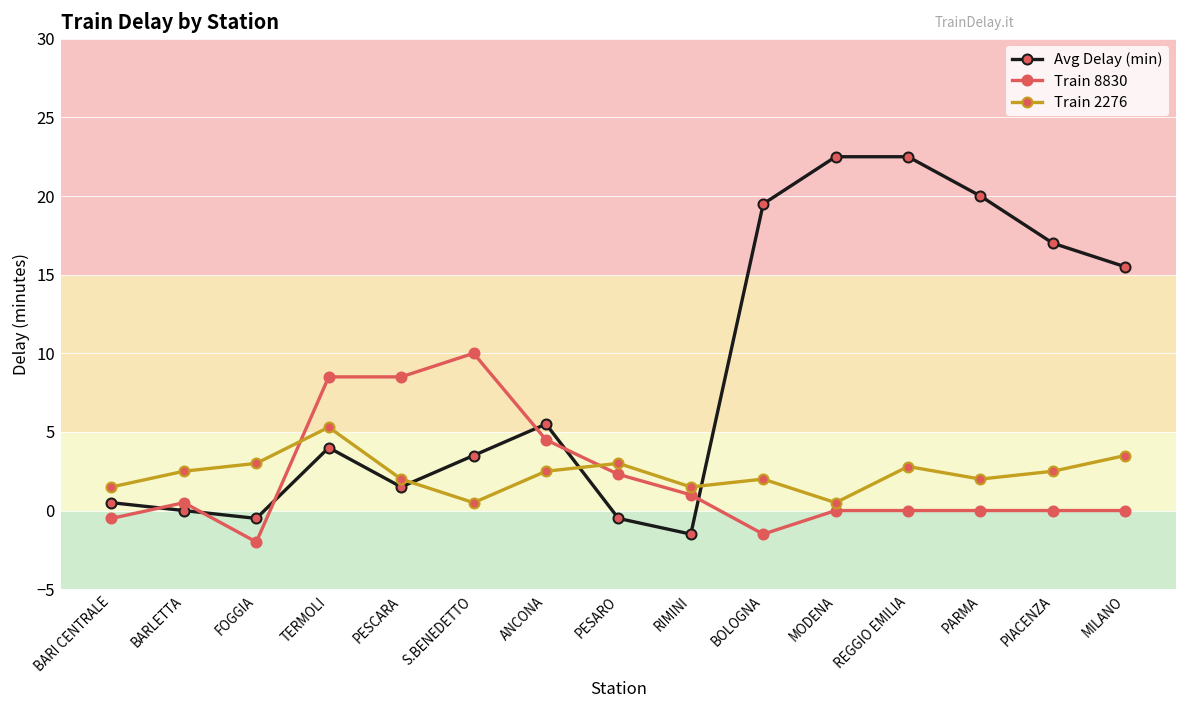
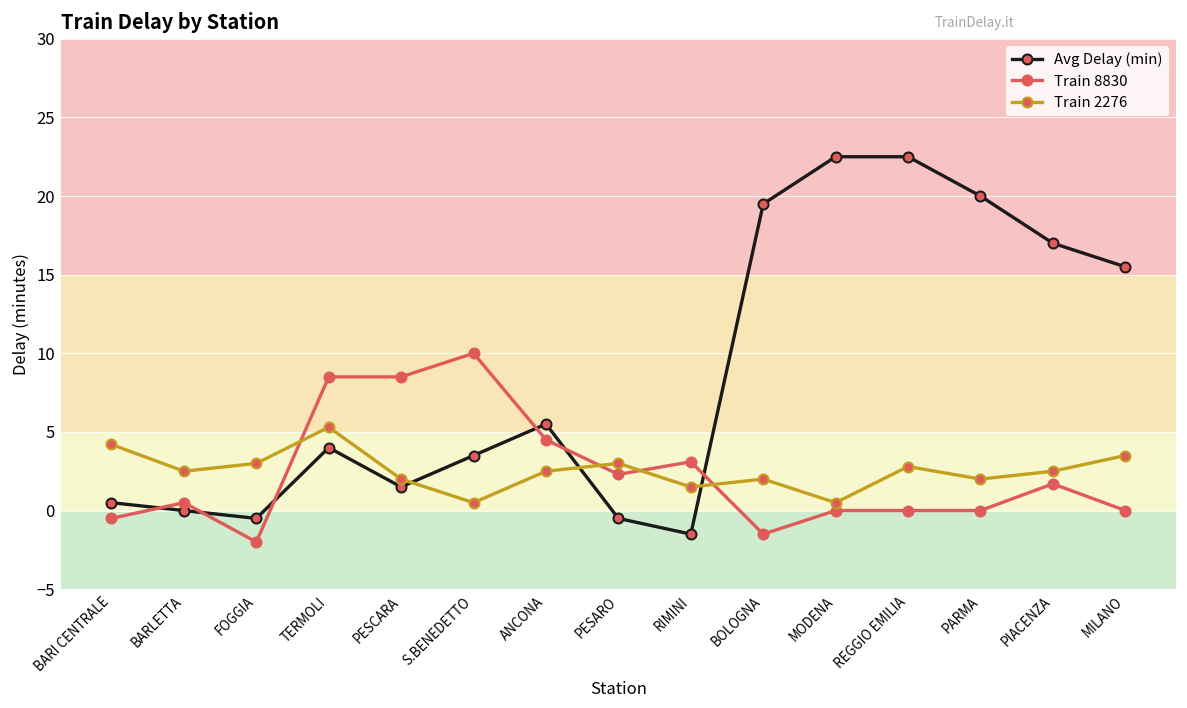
Train 2276, BARI CENTRALE: 1.5 -> 4.2
Train 8830, RIMINI: 1.0 -> 3.1
Train 8830, PIACENZA: 0.0 -> 1.7
